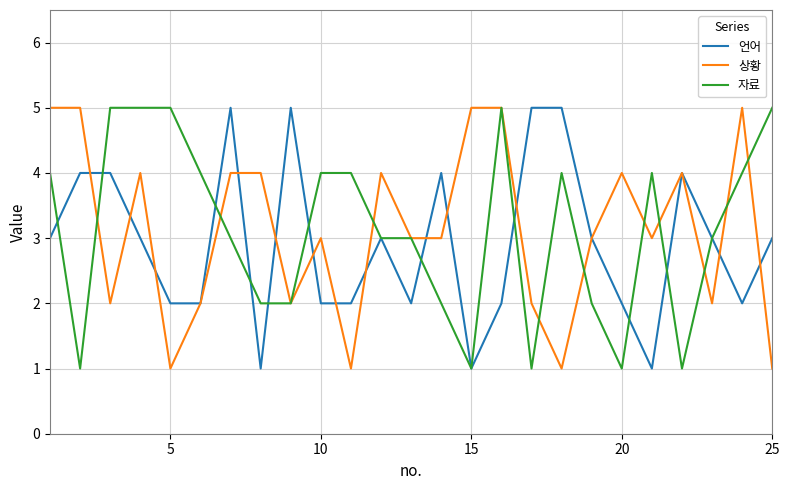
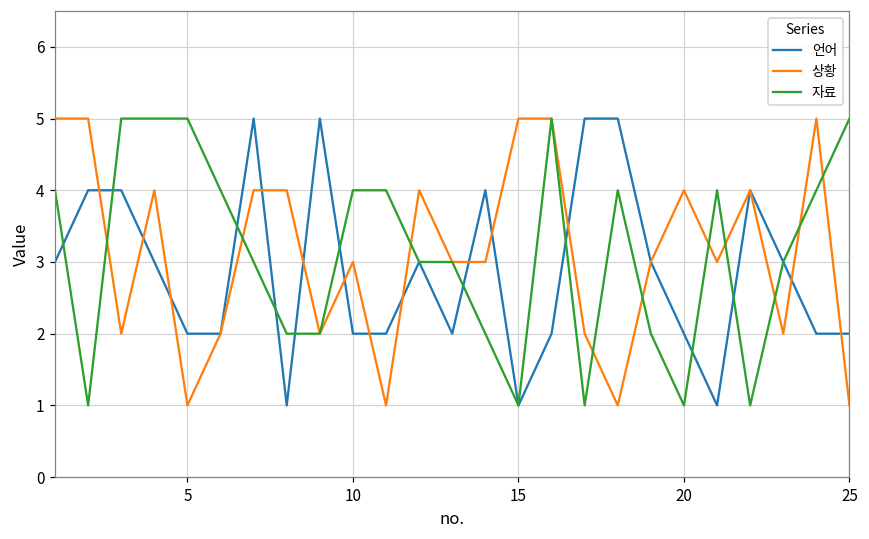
언어, 25: 3 -> 2
